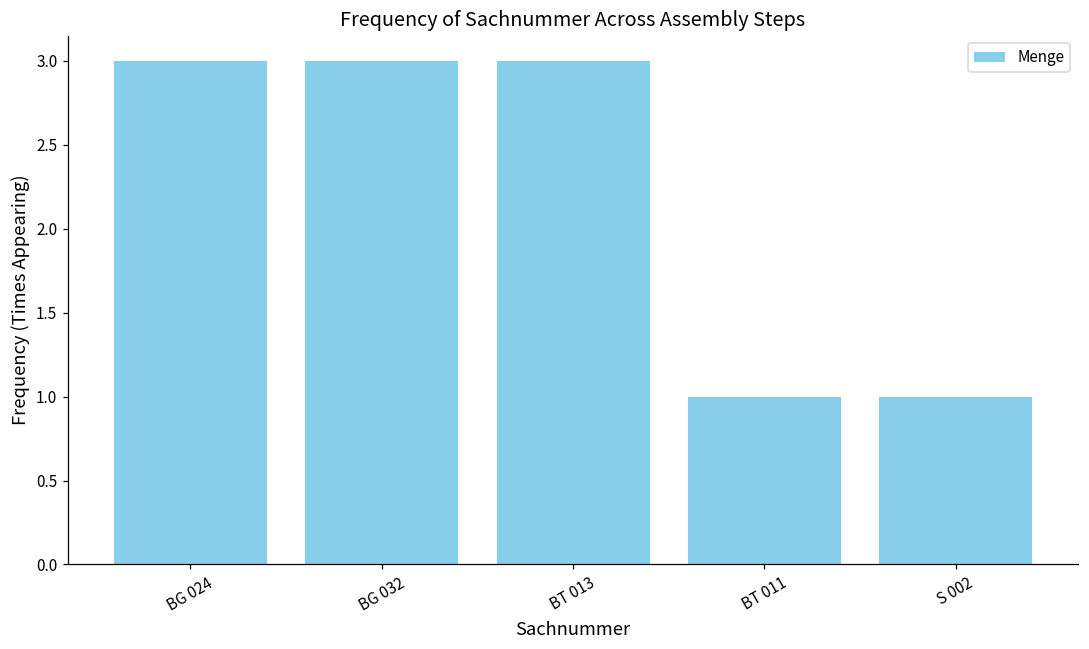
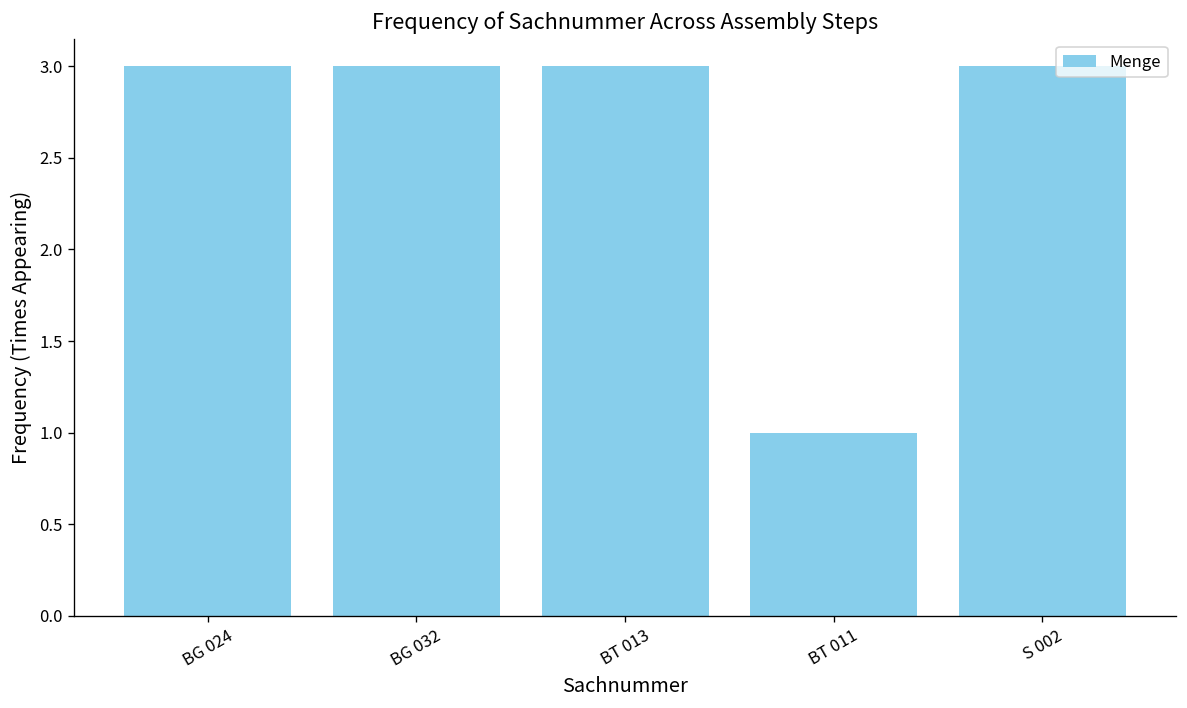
S 002: 1 -> 3
